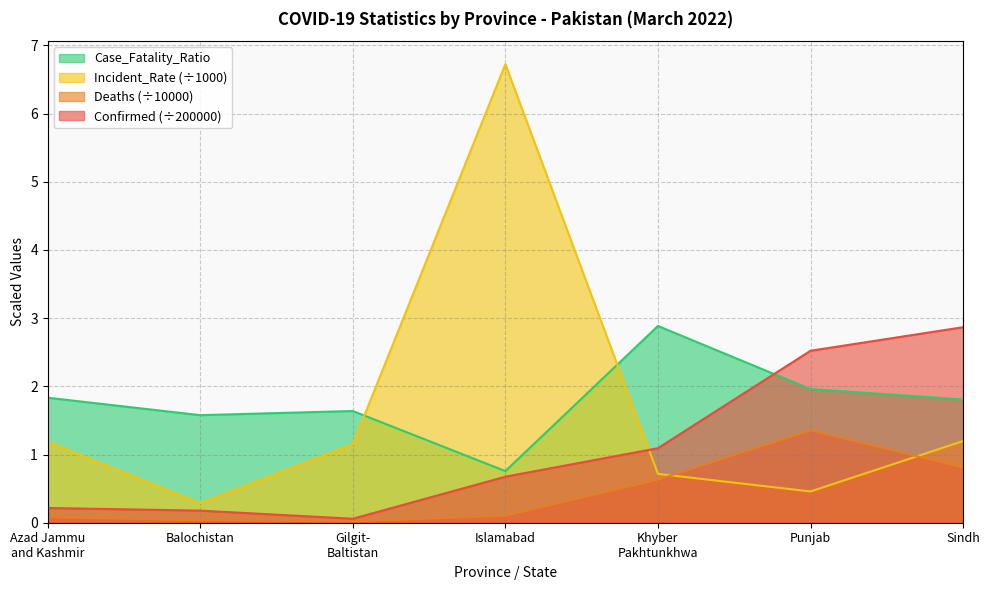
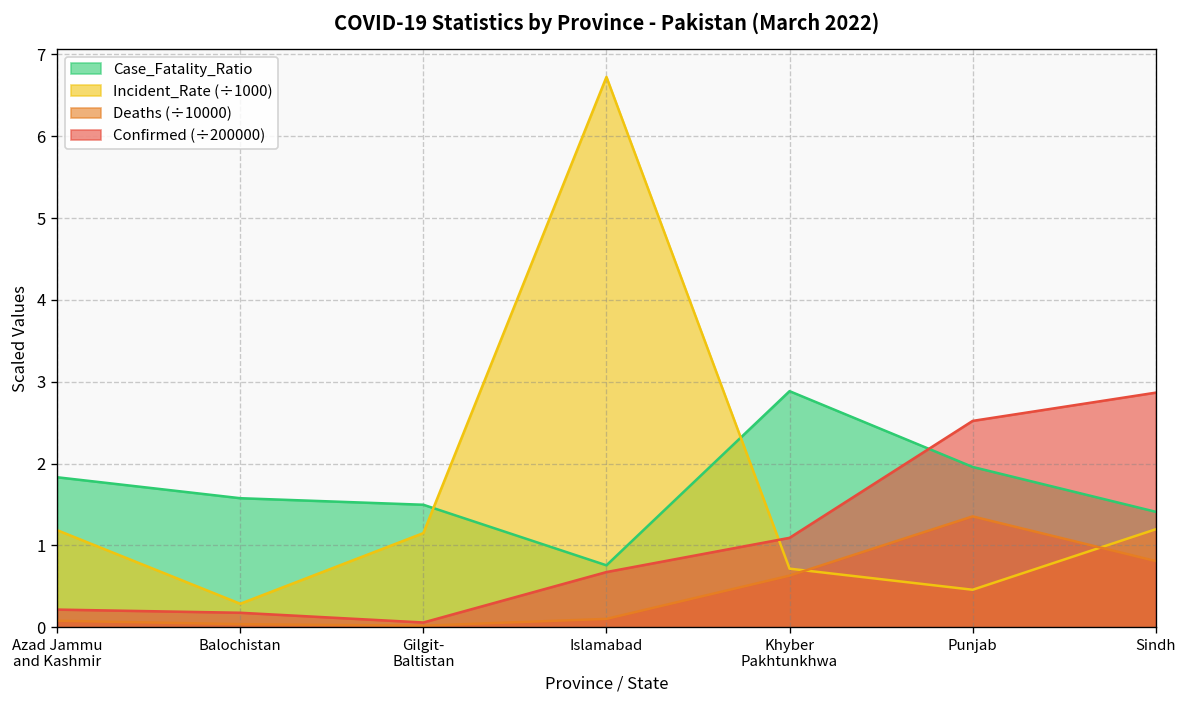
Case_Fatality_Ratio, Gilgit- Baltistan: 1.6 -> 1.5
Case_Fatality_Ratio, Sindh: 1.8 -> 1.4
